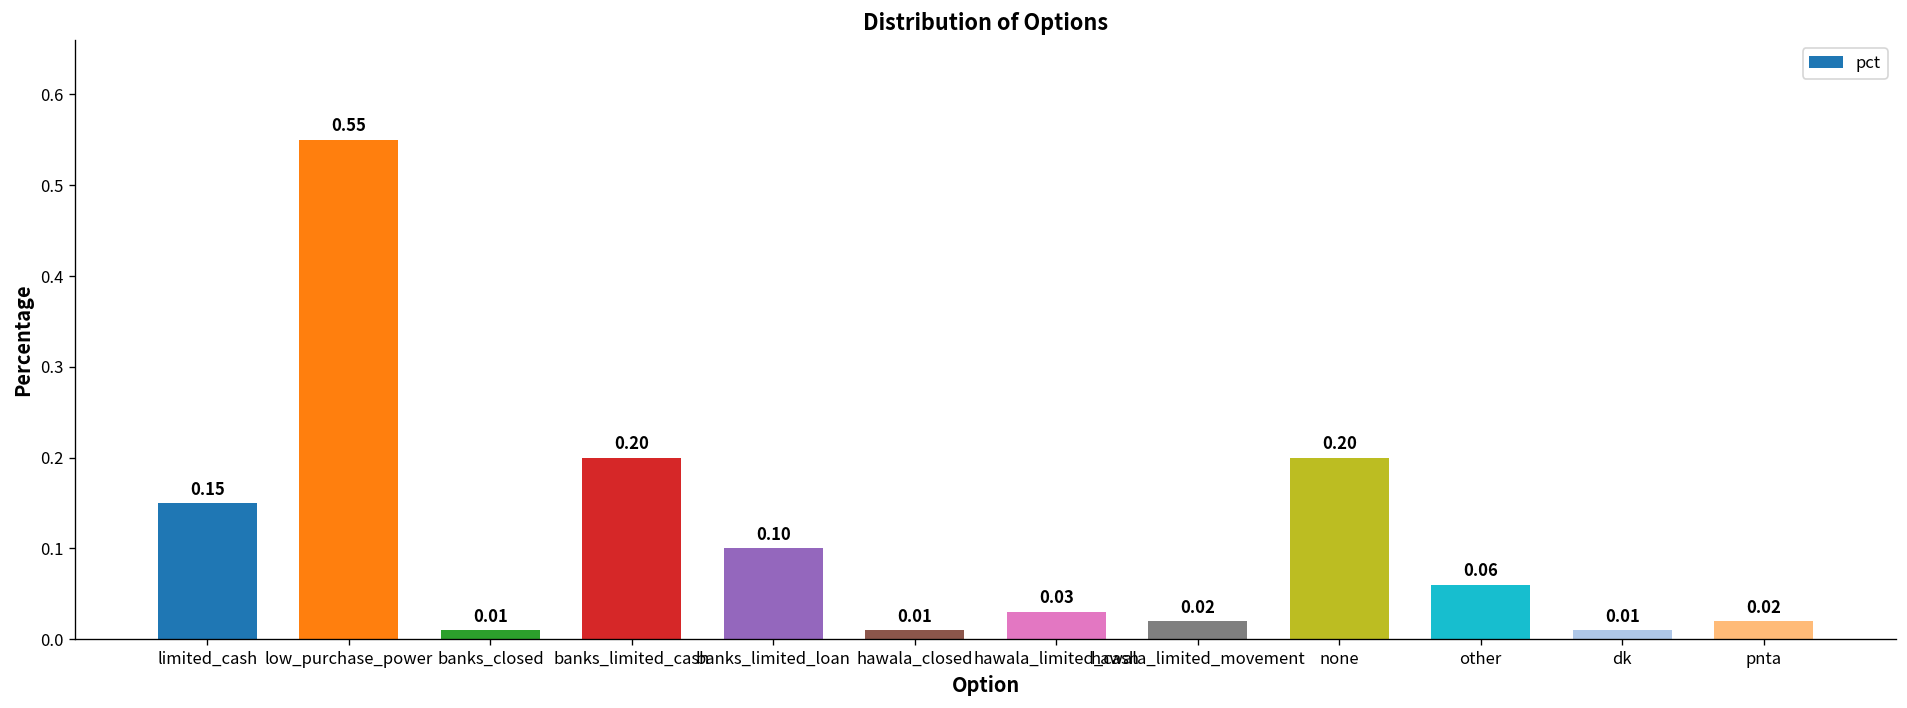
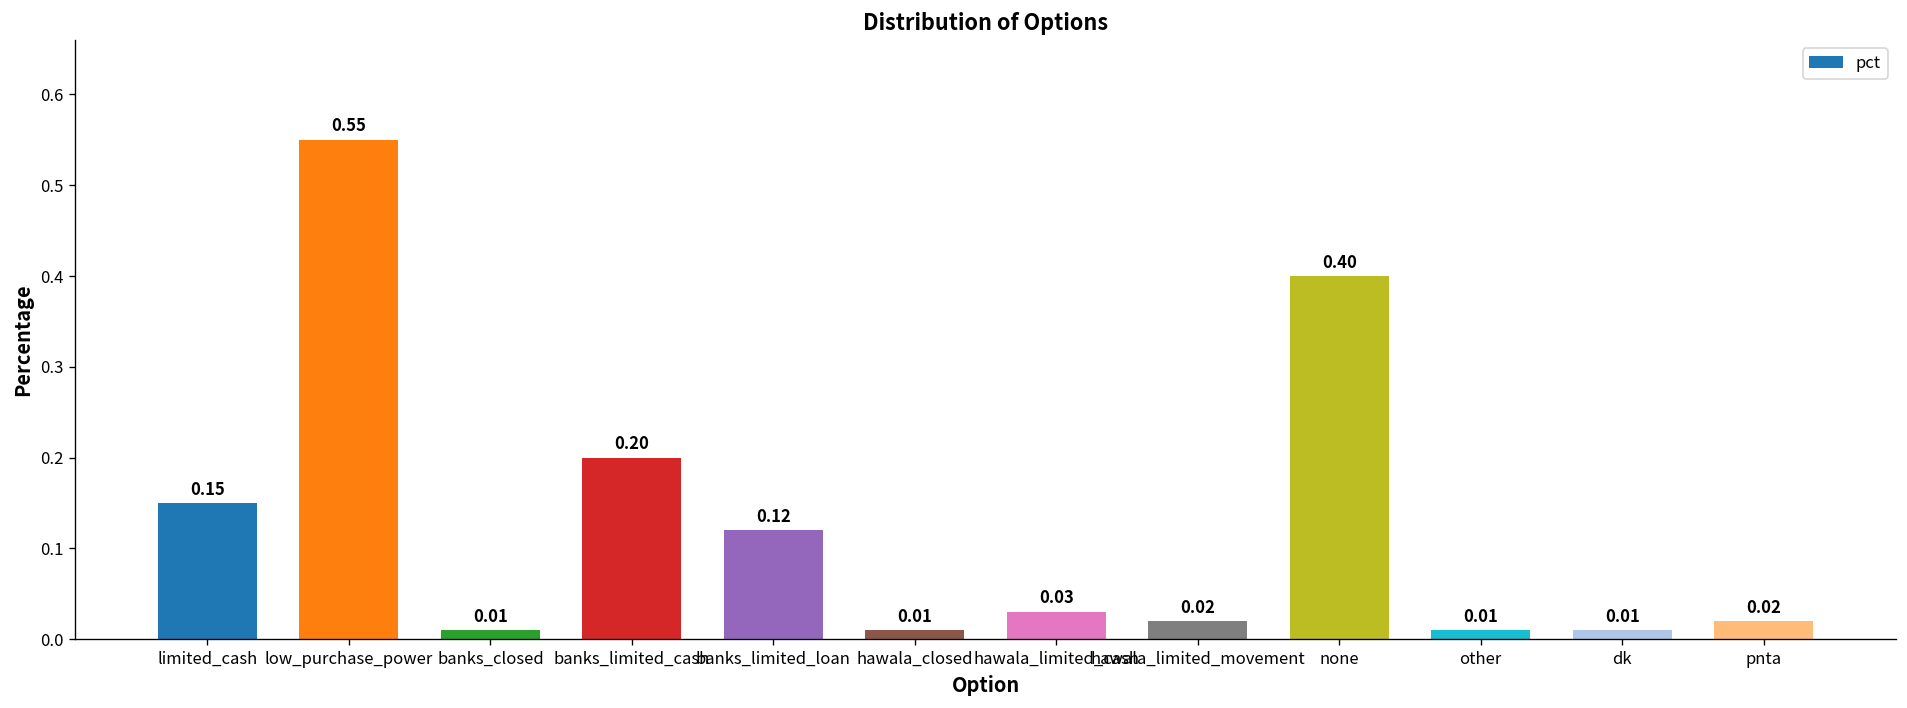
banks_limited_loan: 0.10 -> 0.12
none: 0.20 -> 0.40
other: 0.06 -> 0.01
